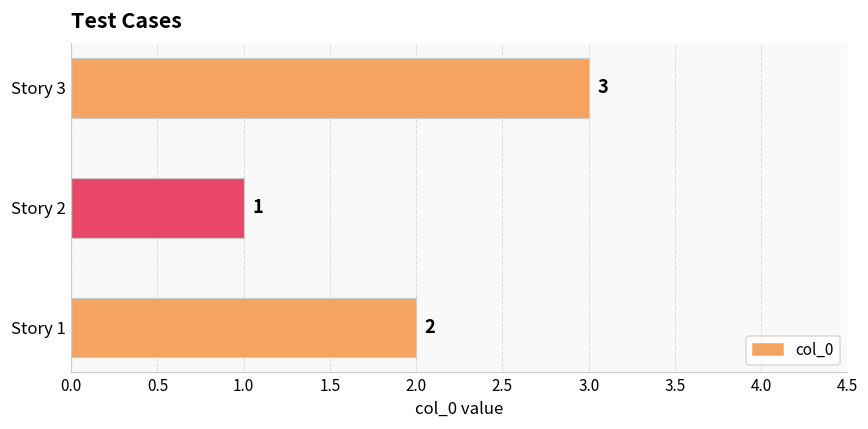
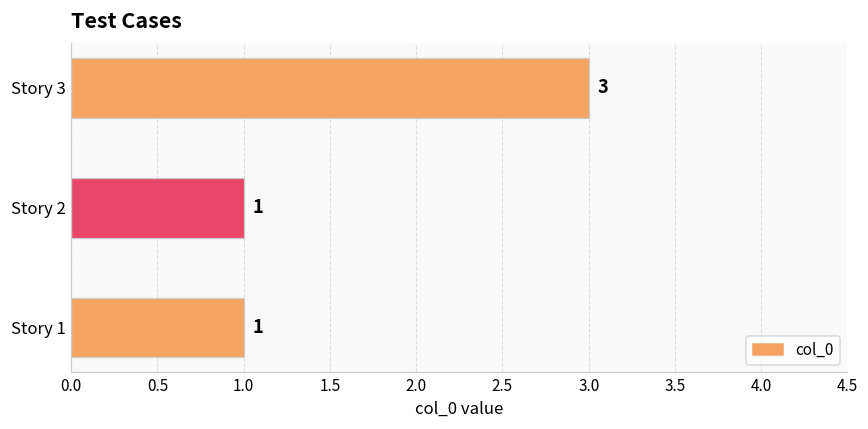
Story 1: 2 -> 1
